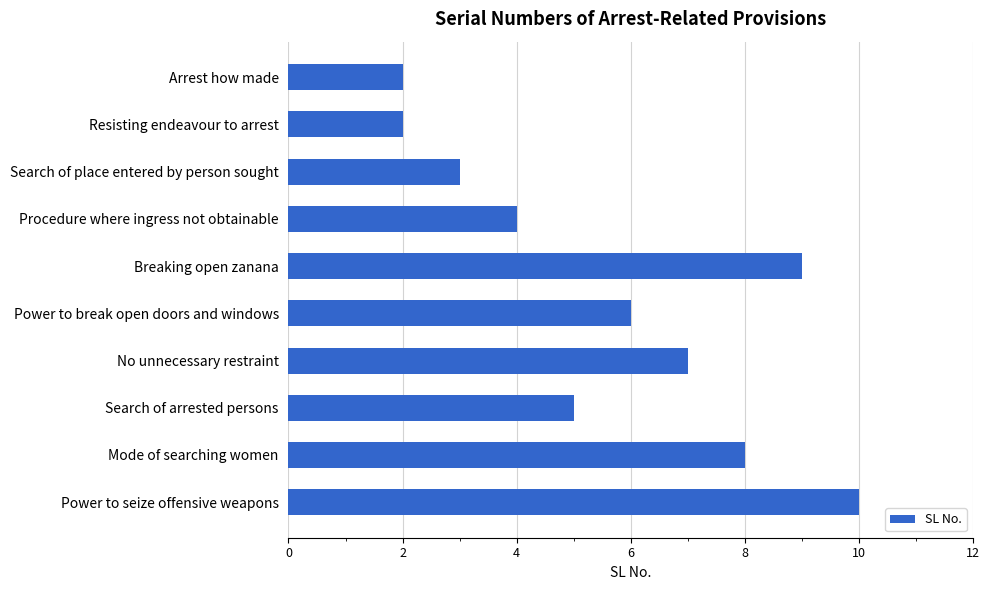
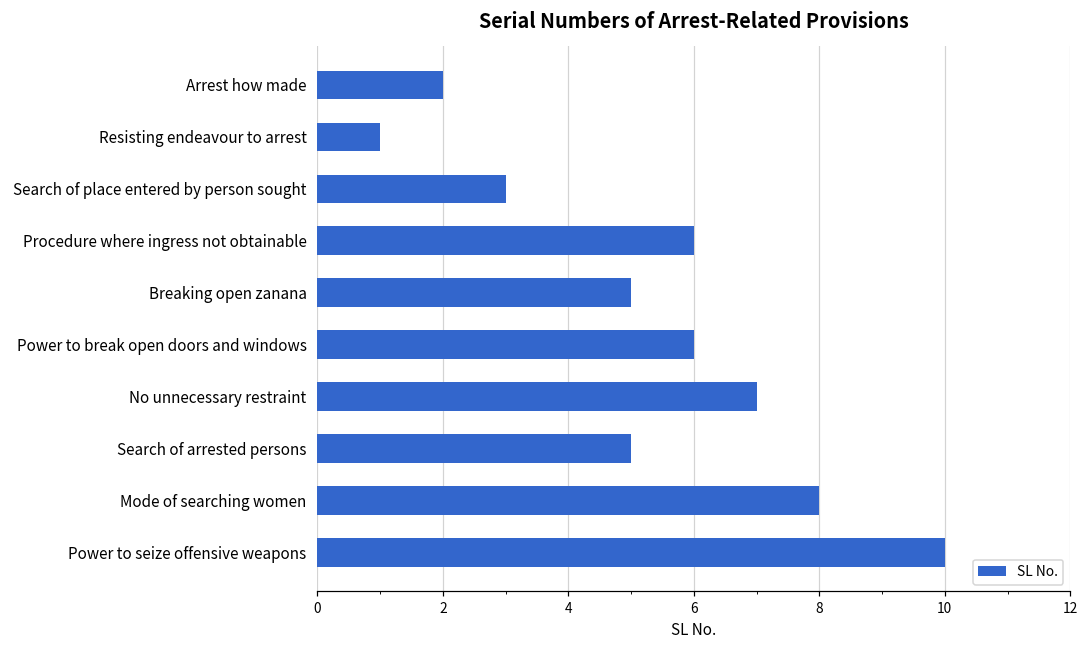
Resisting endeavour to arrest: 2 -> 1
Procedure where ingress not obtainable: 4 -> 6
Breaking open zanana: 9 -> 5
